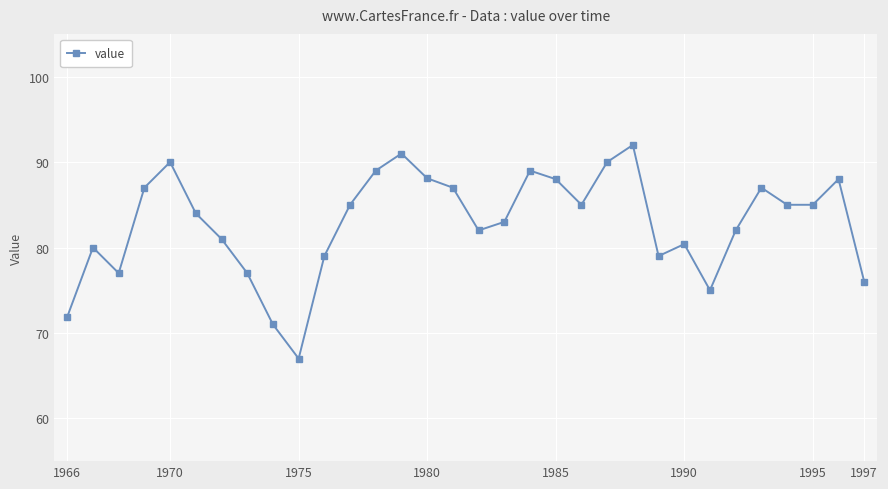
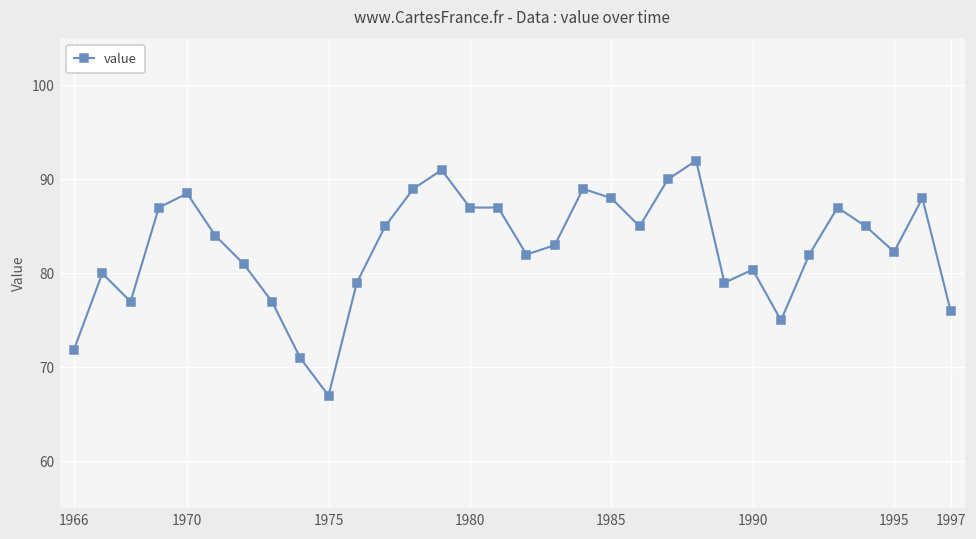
1970: 90 -> 89
1980: 88 -> 87
1995: 85 -> 82
